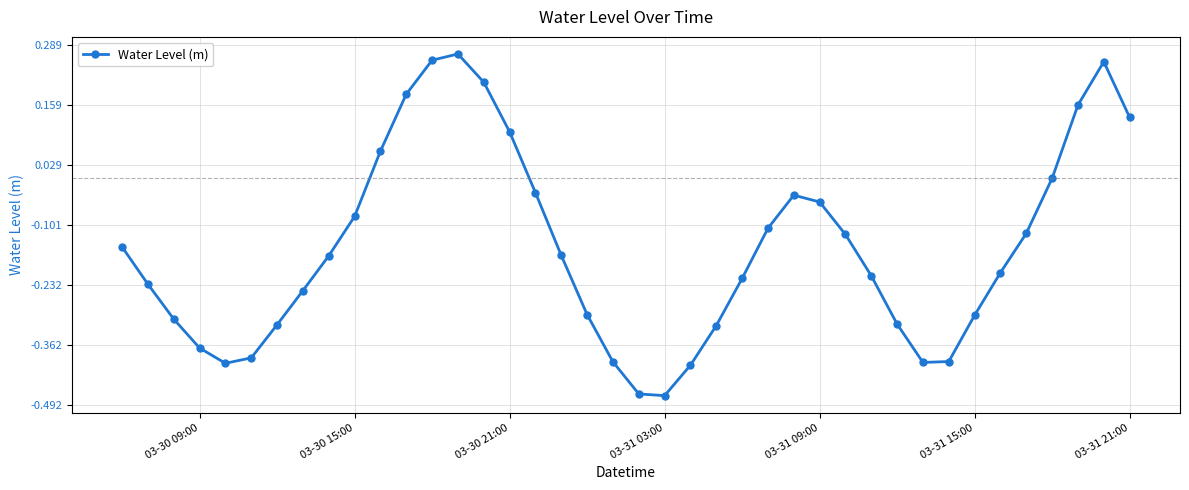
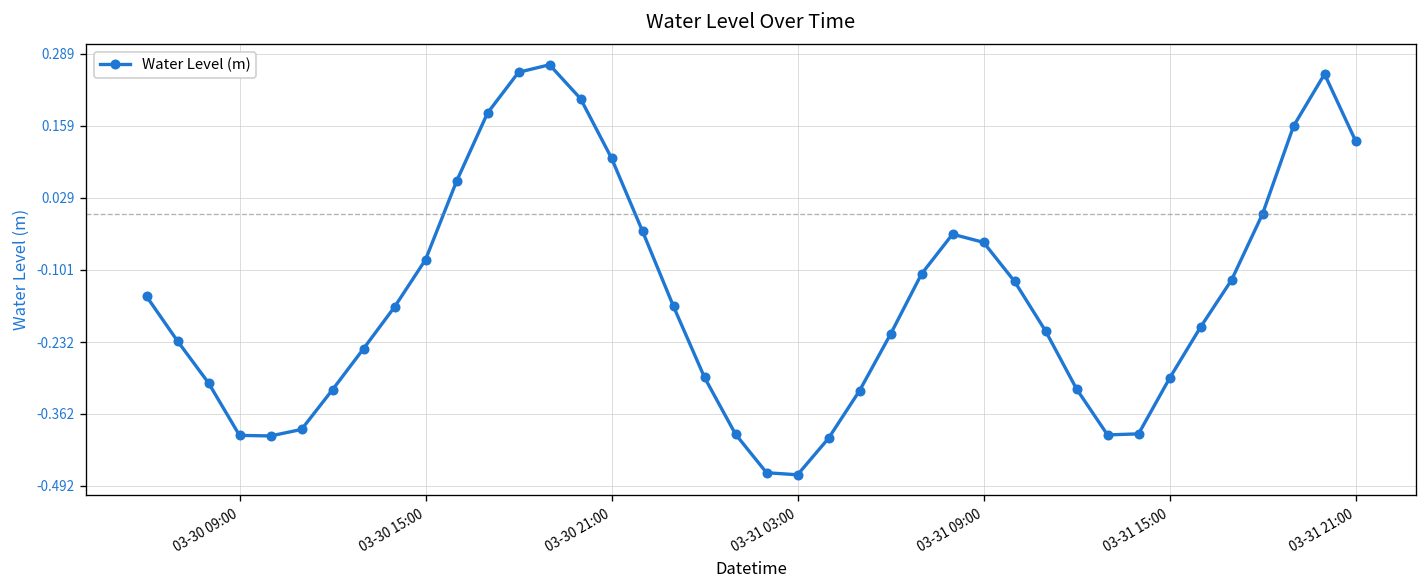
03-30 09:00: -0.37 -> -0.40
